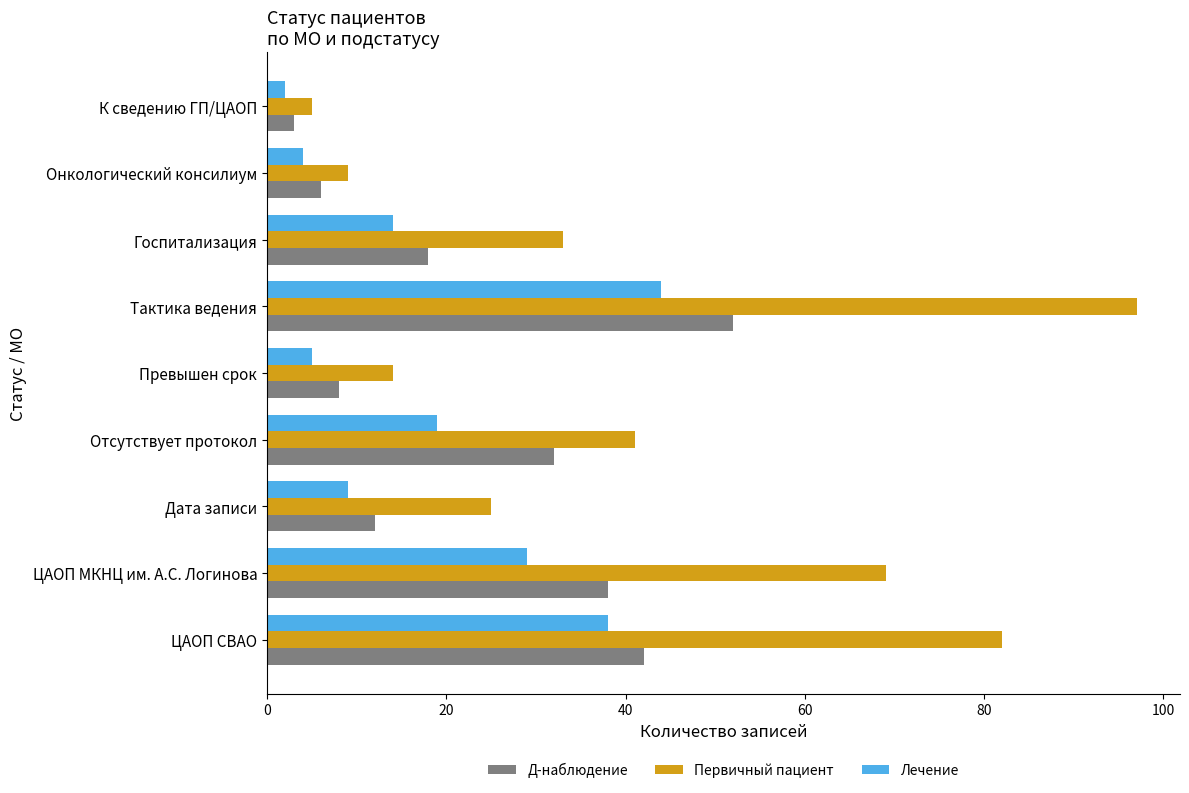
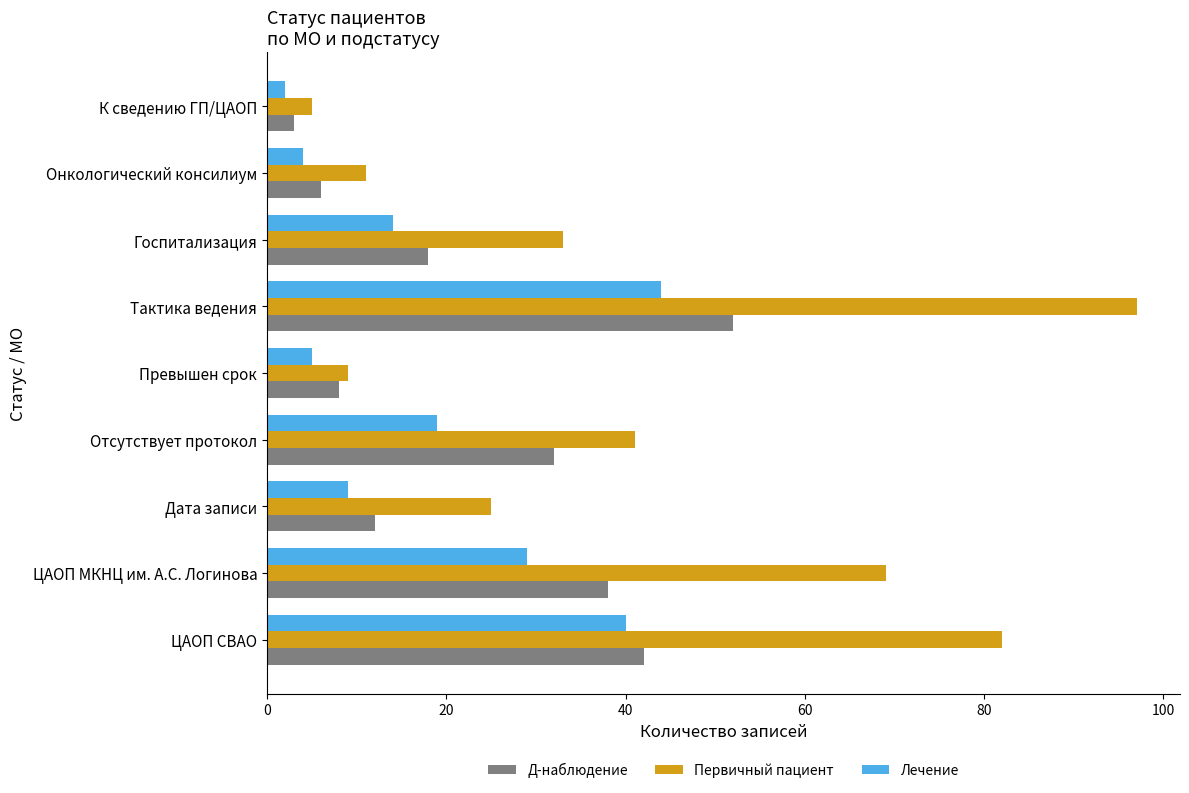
Первичный пациент, Онкологический консилиум: 9 -> 11
Первичный пациент, Превышен срок: 14 -> 9
Лечение, ЦАОП СВАО: 38 -> 40
